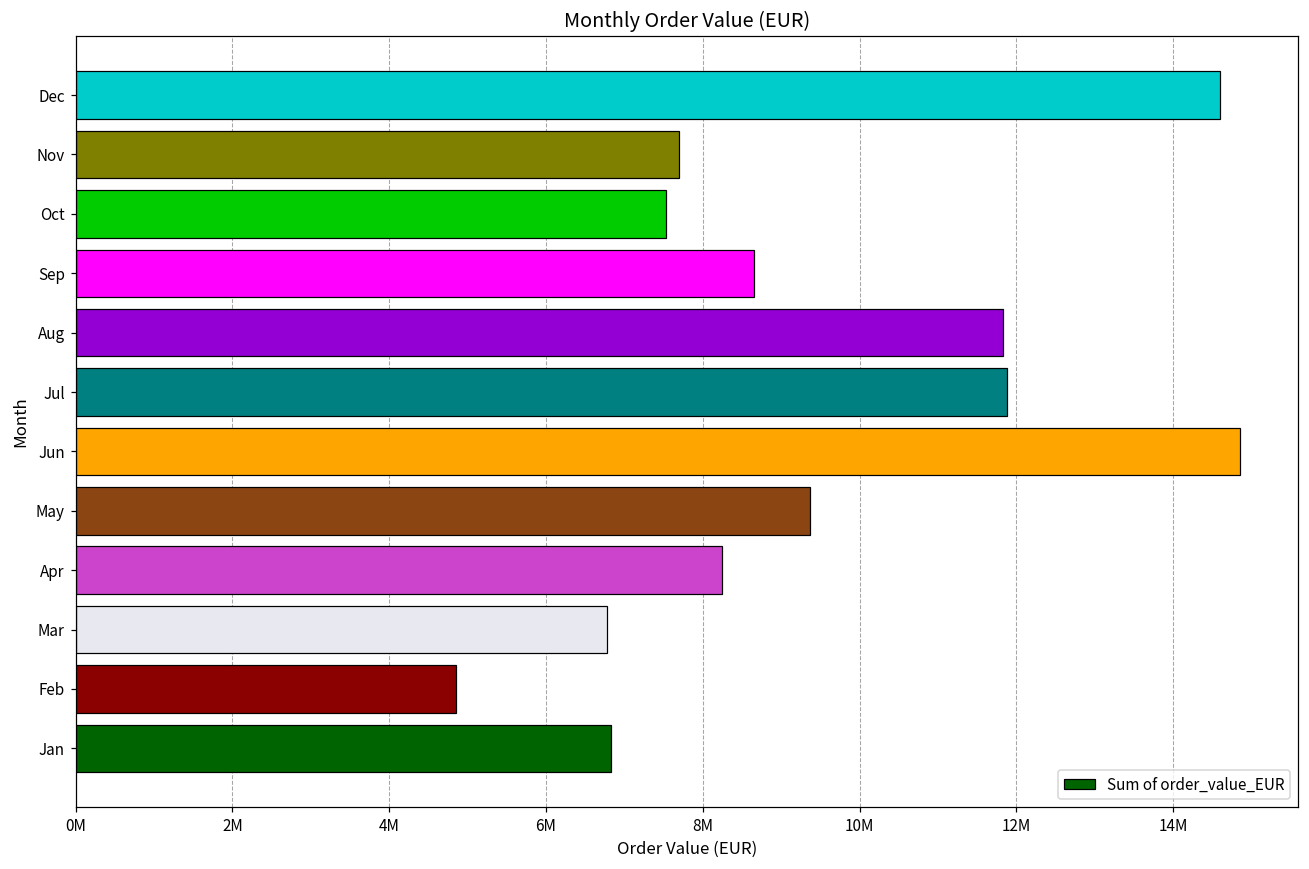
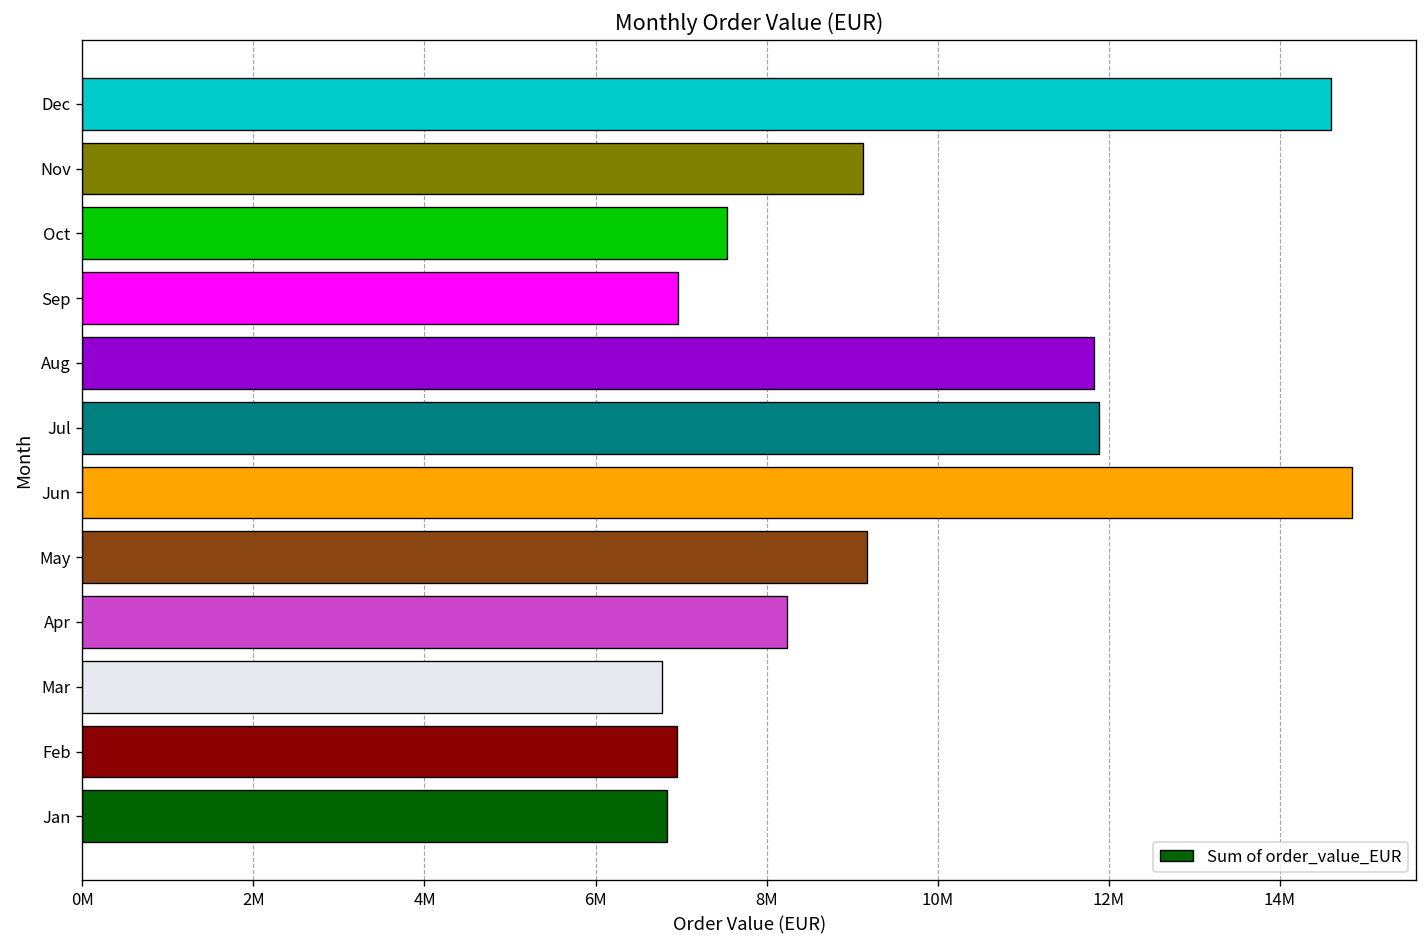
Nov: 7700000 -> 9100000
Sep: 8600000 -> 7000000
May: 9400000 -> 9200000
Feb: 4900000 -> 7000000
